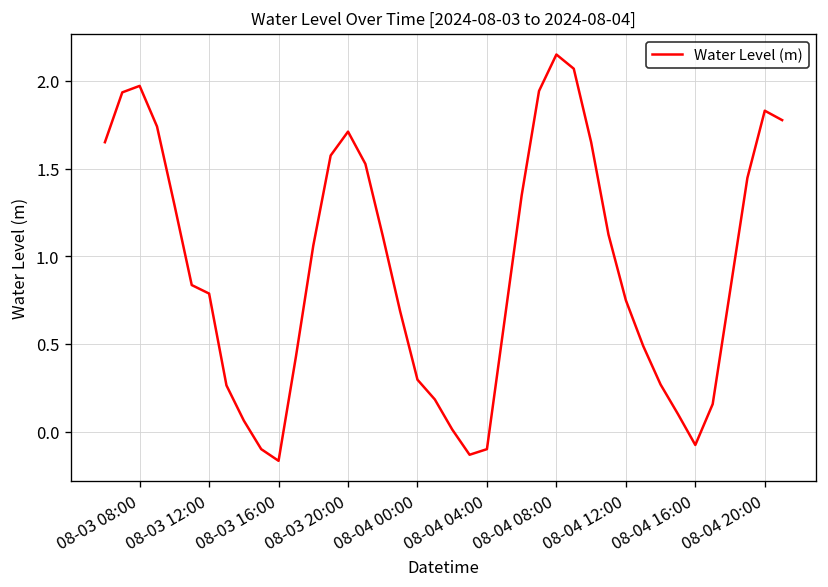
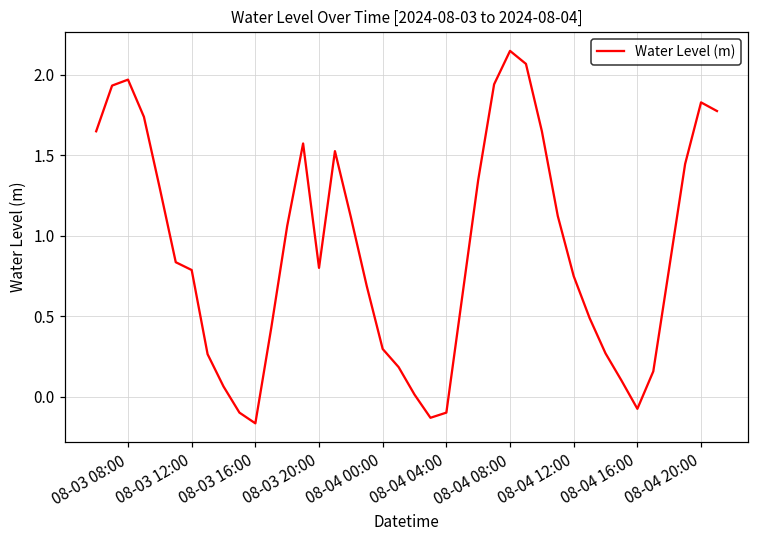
08-03 20:00: 1.71 -> 0.80
